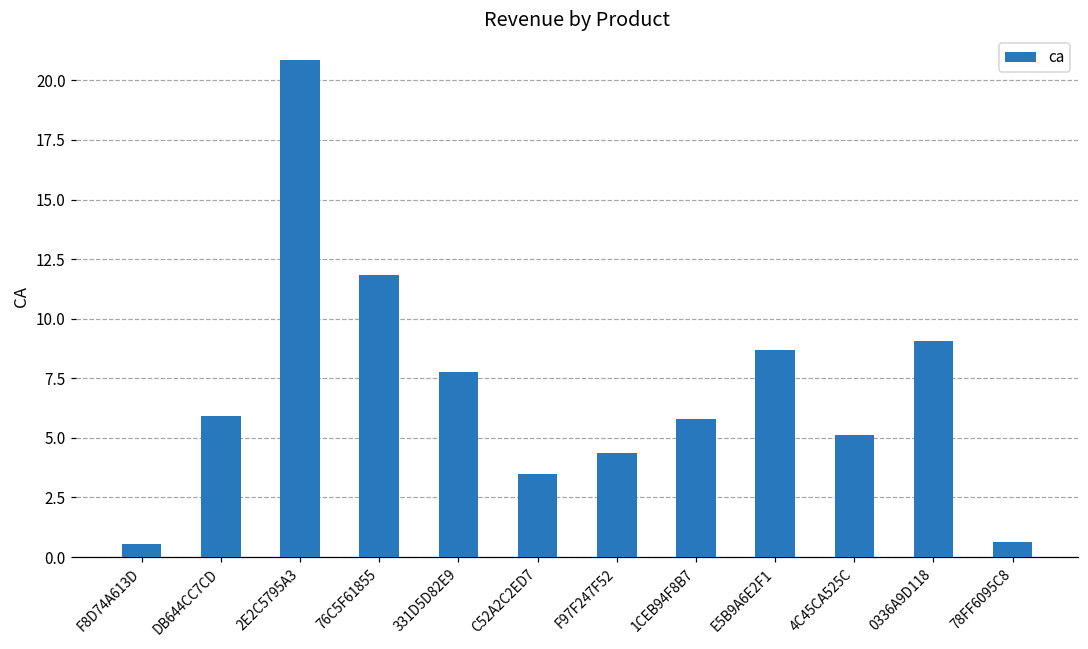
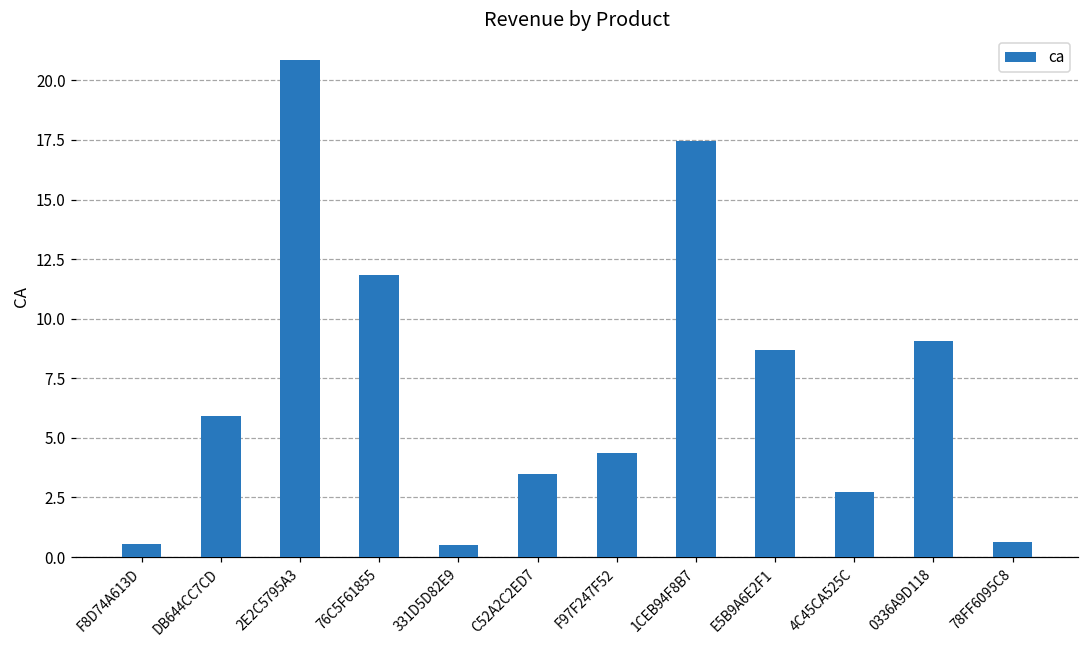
331D5D82E9: 7.8 -> 0.5
1CEB94F8B7: 5.8 -> 17.4
4C45CA525C: 5.1 -> 2.7
